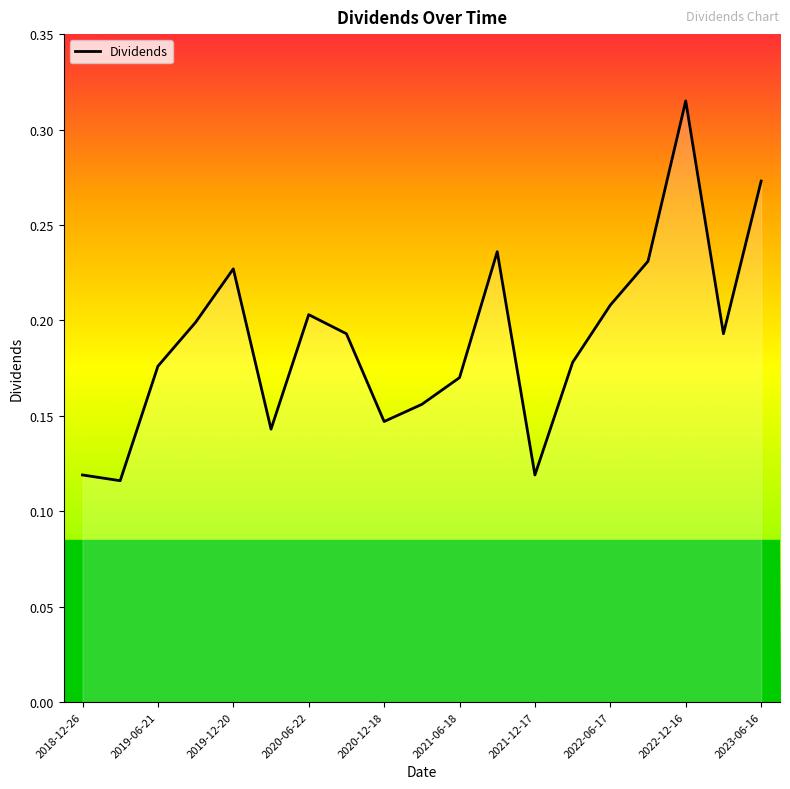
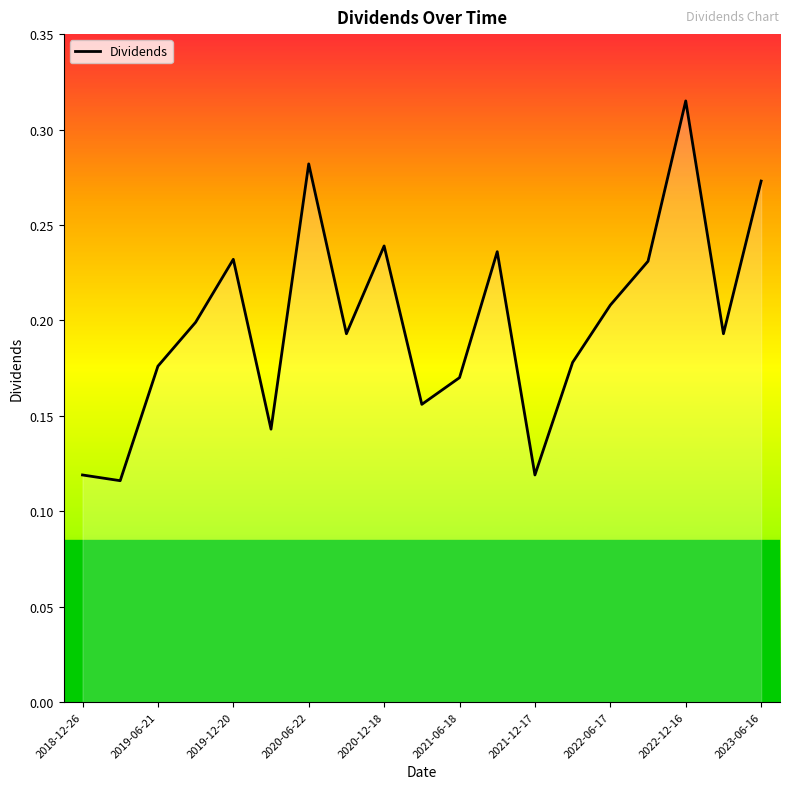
2019-12-20: 0.227 -> 0.232
2020-06-22: 0.203 -> 0.282
2020-12-18: 0.147 -> 0.239
